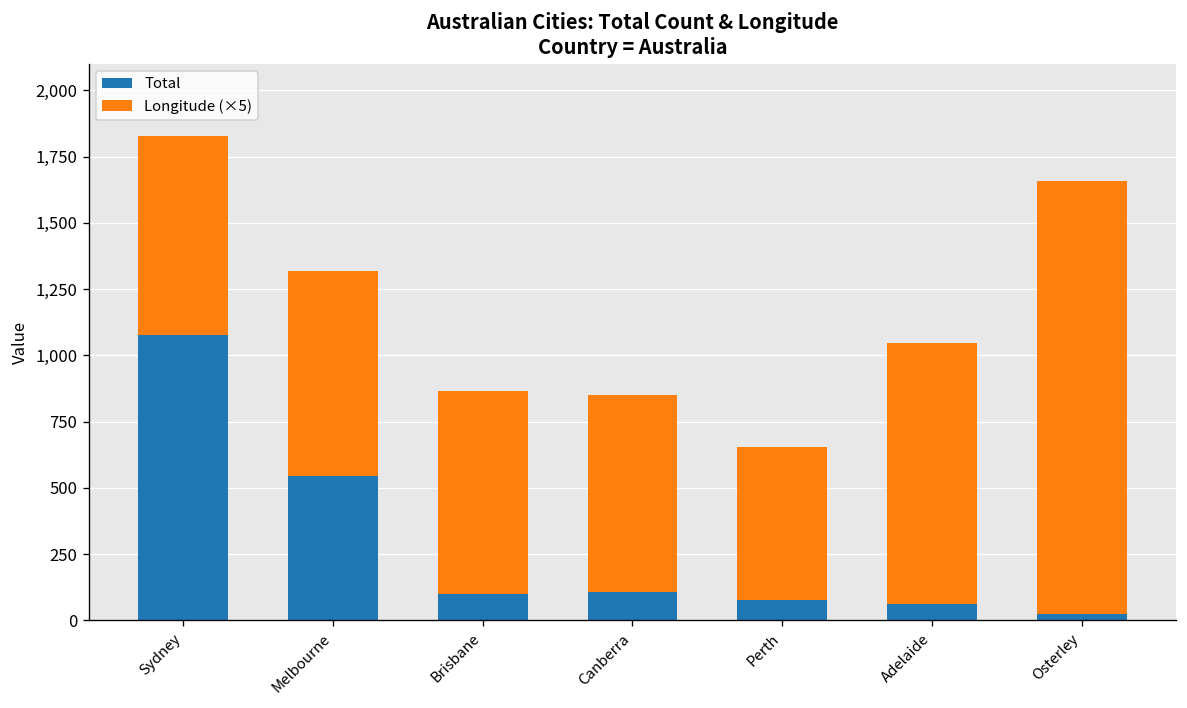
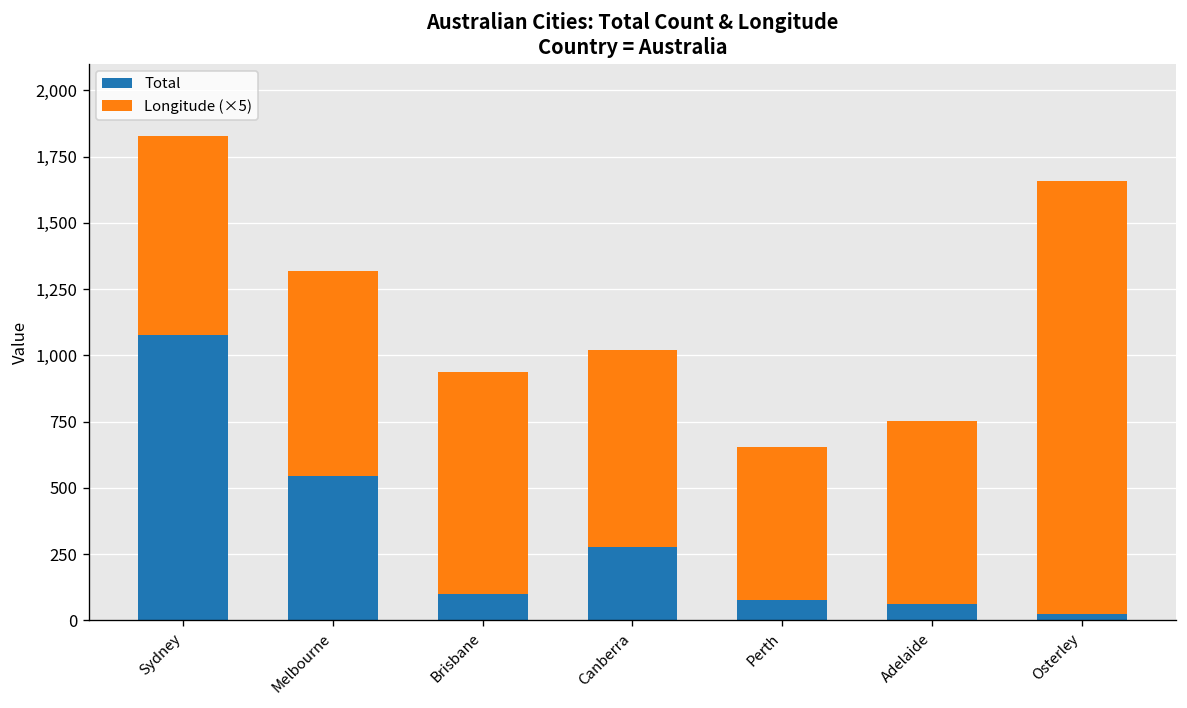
Longitude (×5), Brisbane: 760 -> 840
Total, Canberra: 110 -> 280
Longitude (×5), Adelaide: 990 -> 690
